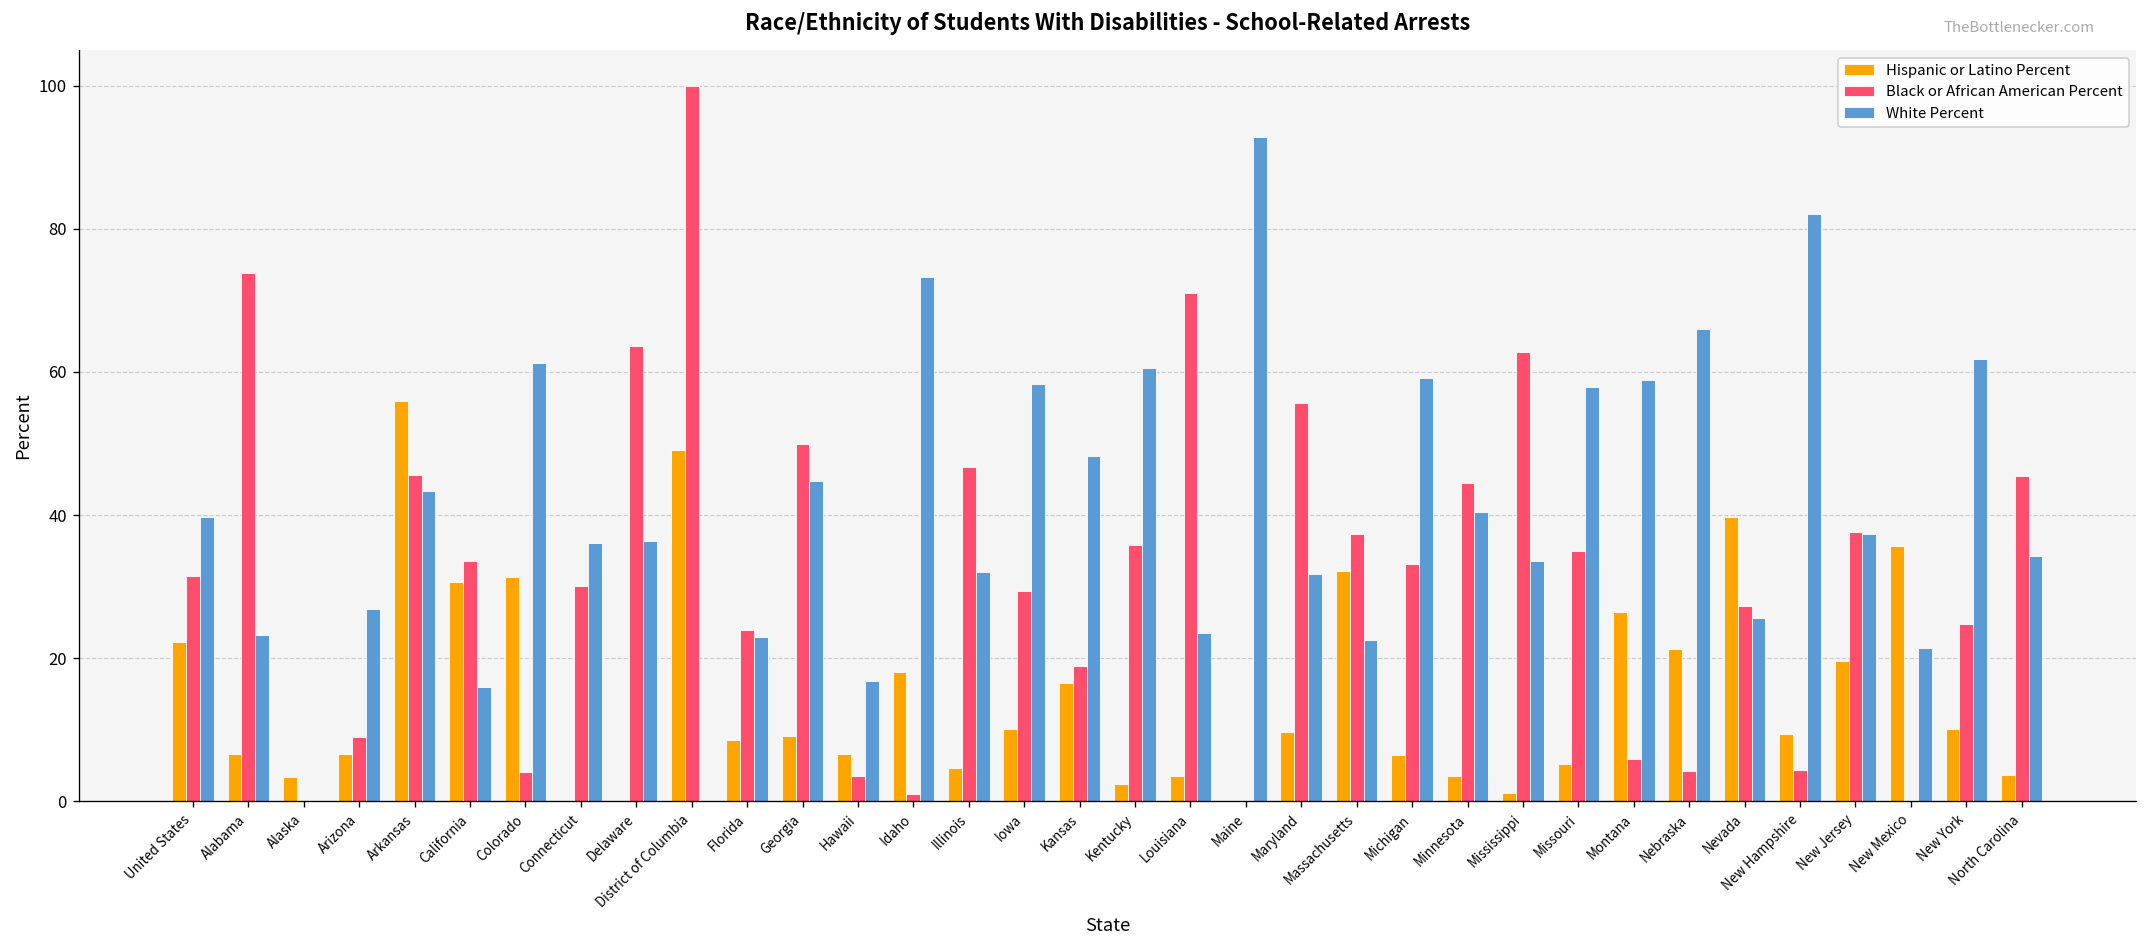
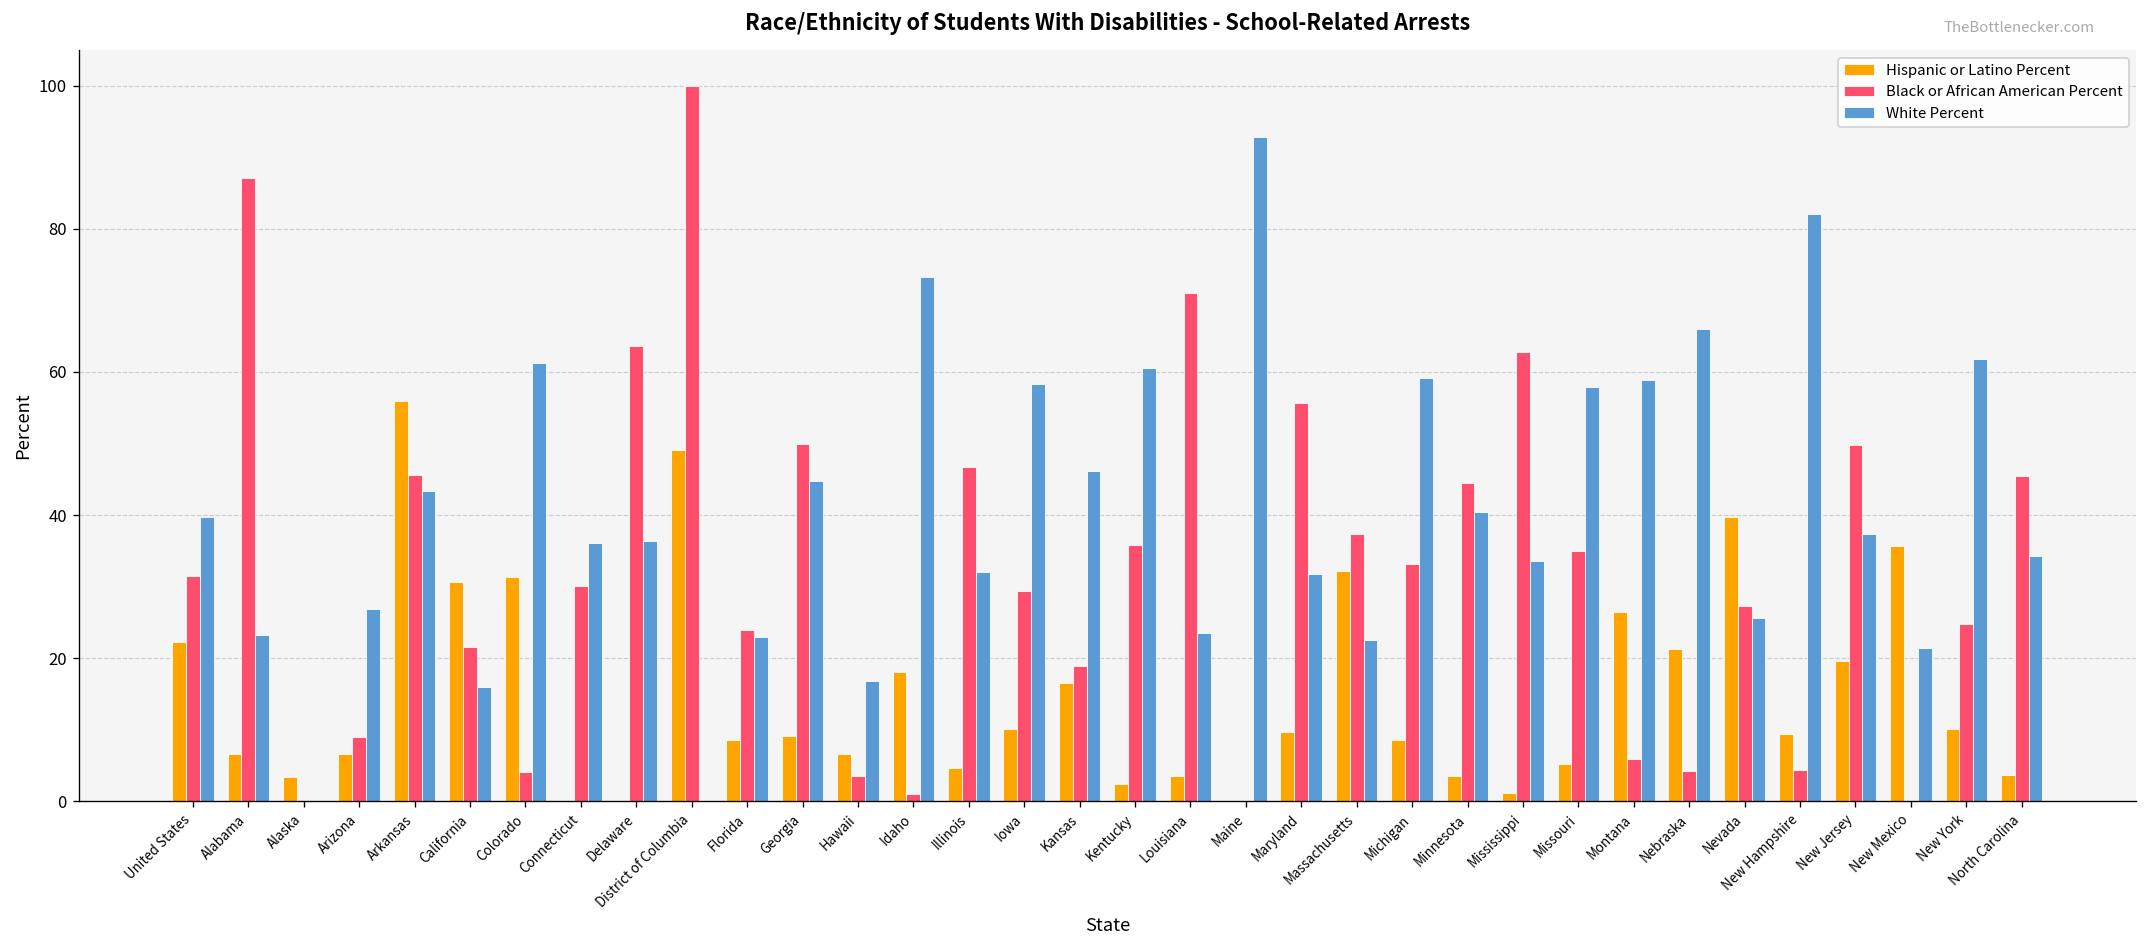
Black or African American Percent, Alabama: 74 -> 87
Black or African American Percent, California: 34 -> 22
White Percent, Kansas: 48 -> 46
Hispanic or Latino Percent, Michigan: 7 -> 9
Black or African American Percent, New Jersey: 38 -> 50
